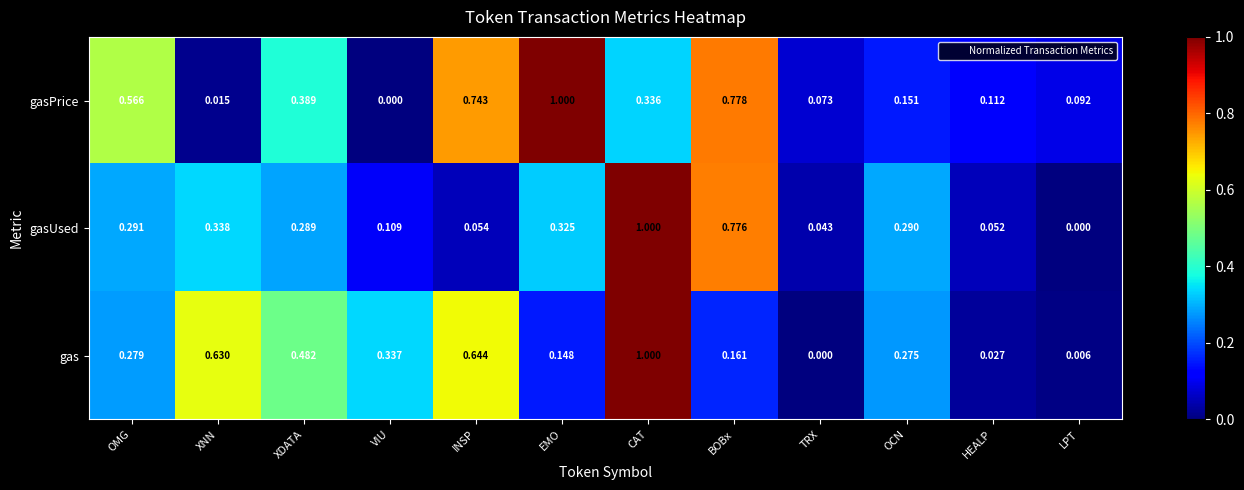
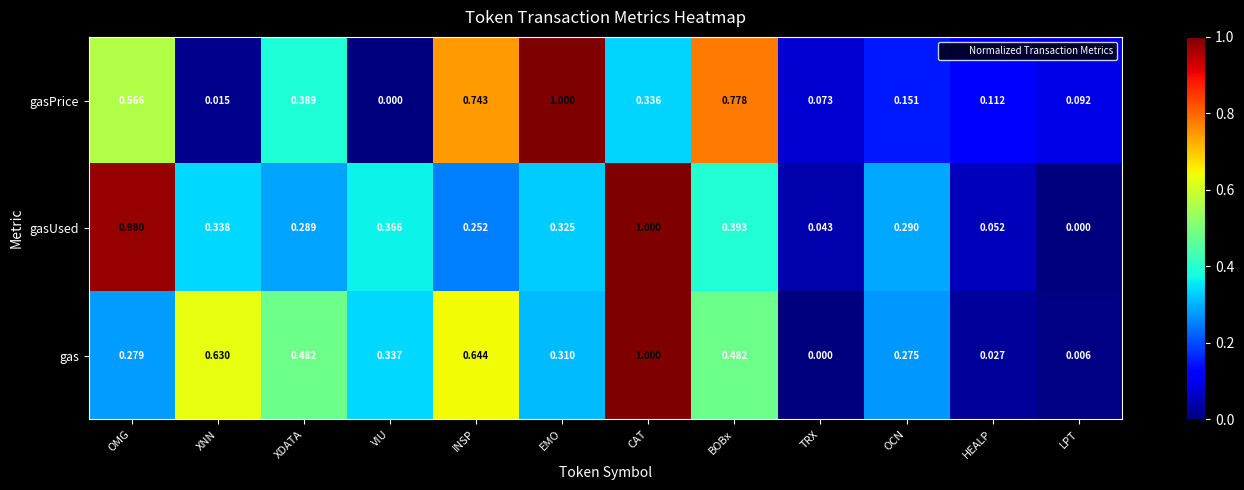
gasUsed, OMG: 0.291 -> 0.980
gasUsed, VIU: 0.109 -> 0.366
gasUsed, INSP: 0.054 -> 0.252
gasUsed, BOBx: 0.776 -> 0.393
gas, EMO: 0.148 -> 0.310
gas, BOBx: 0.161 -> 0.482
